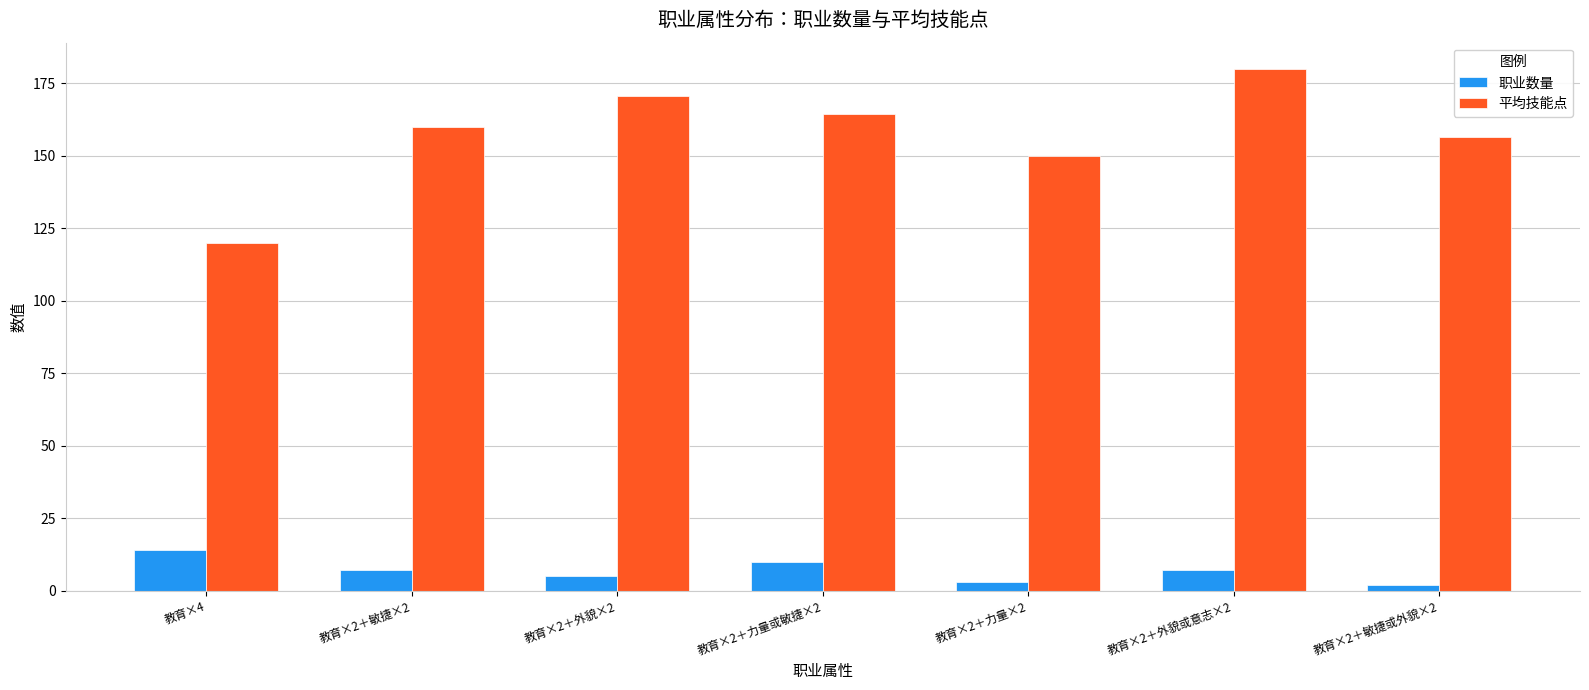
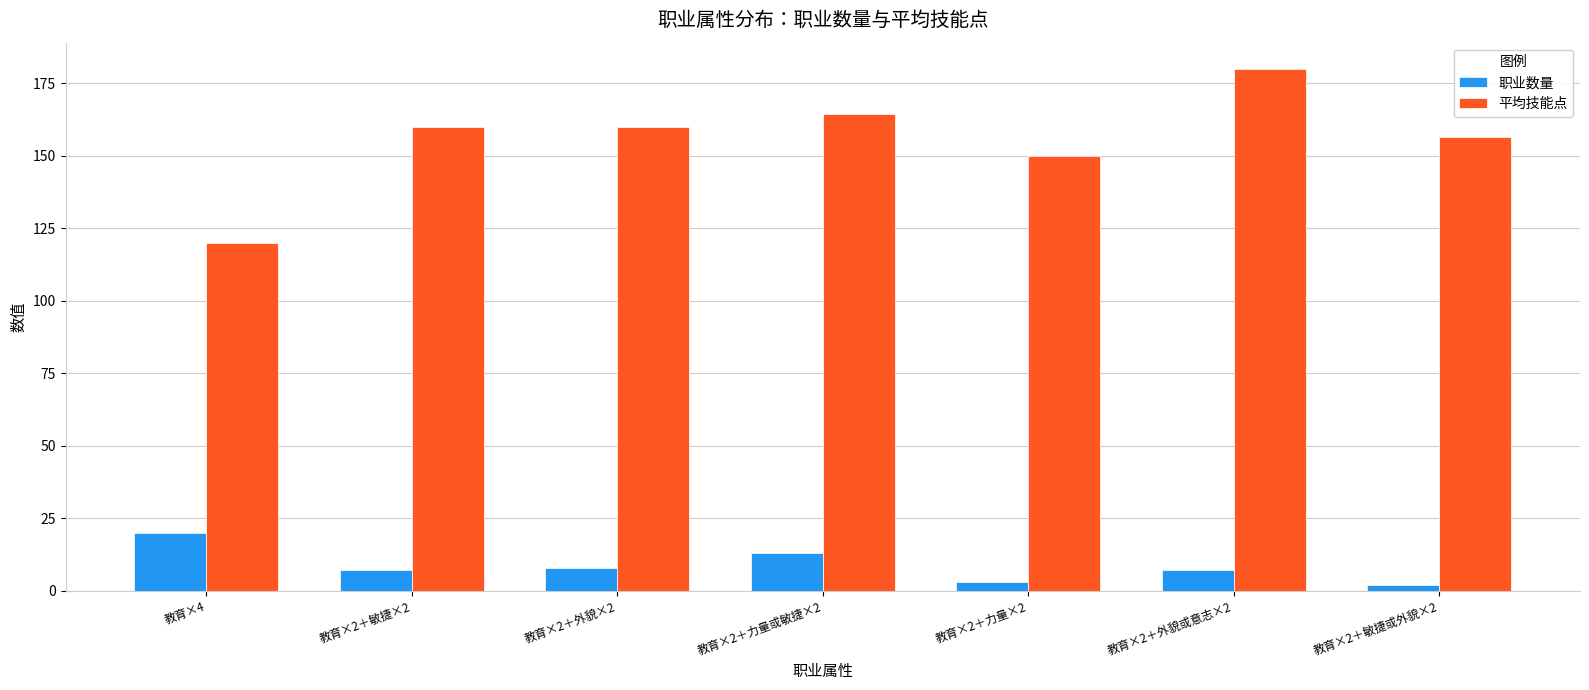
职业数量, 教育×4: 14 -> 20
职业数量, 教育×2＋外貌×2: 5 -> 8
平均技能点, 教育×2＋外貌×2: 171 -> 160
职业数量, 教育×2＋力量或敏捷×2: 10 -> 13
